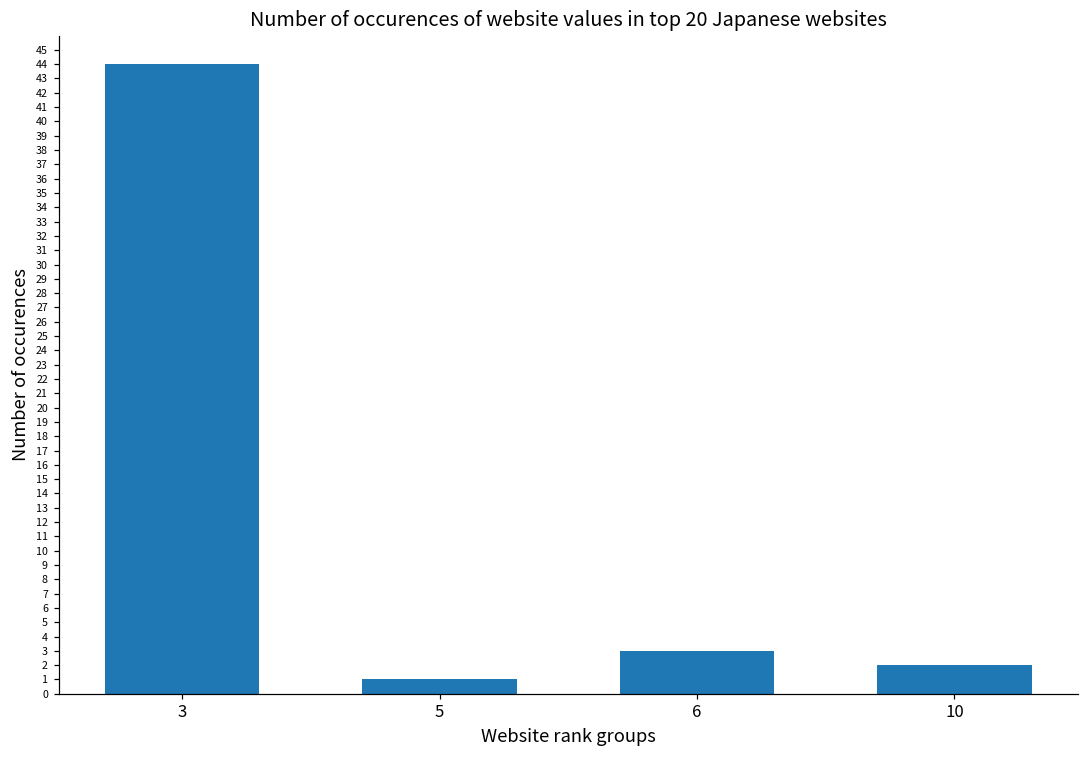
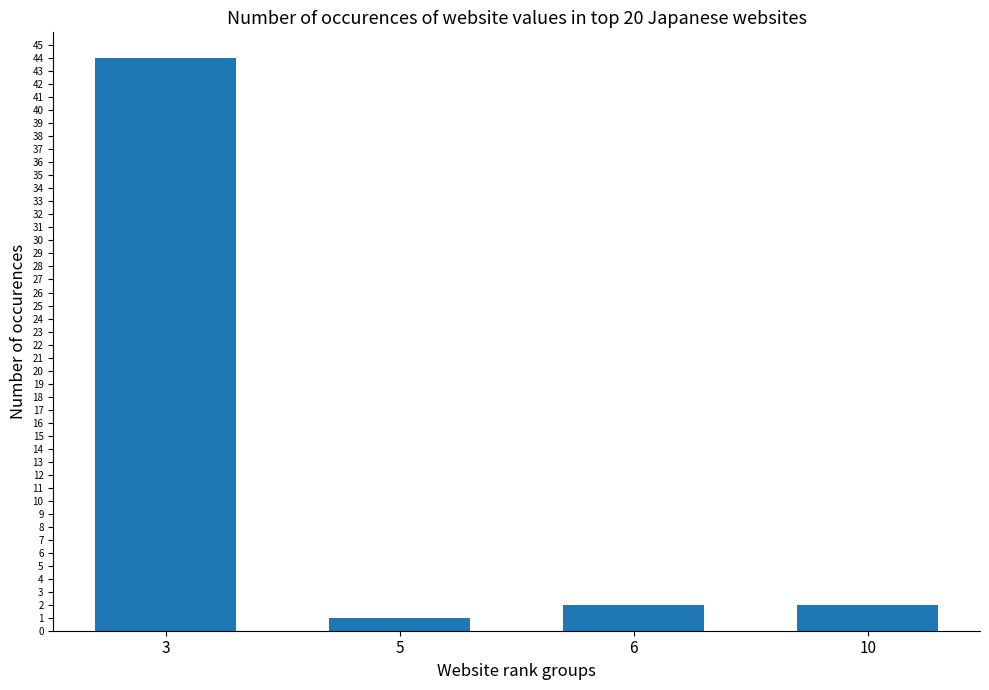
6: 3 -> 2
